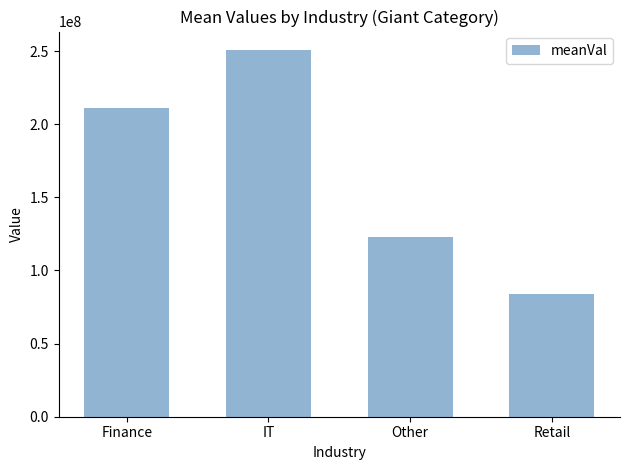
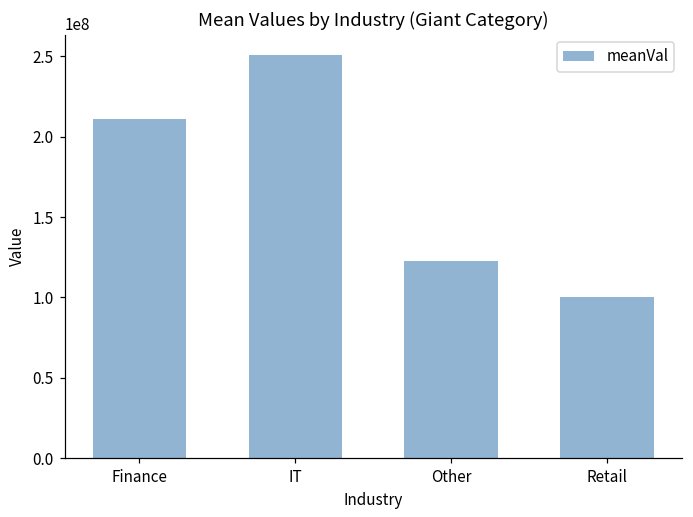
Retail: 84000000 -> 100000000
